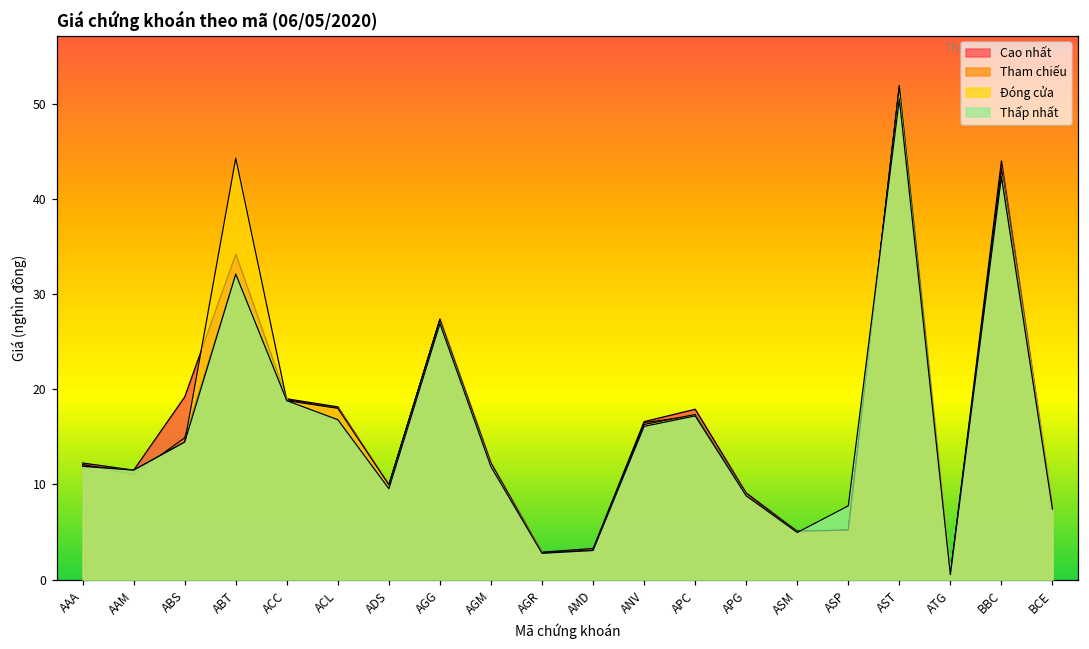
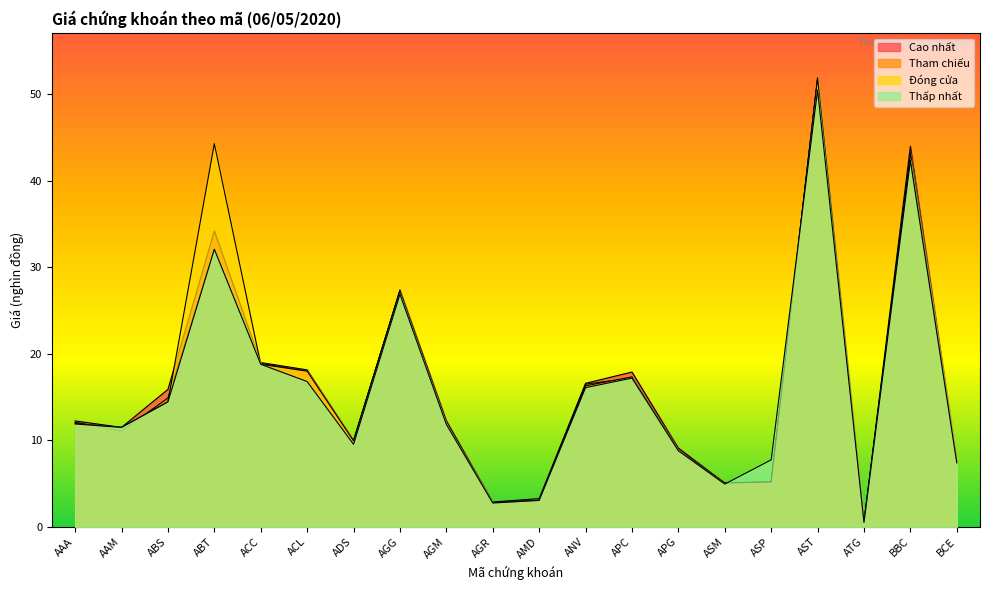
Cao nhất, ABS: 19 -> 16
